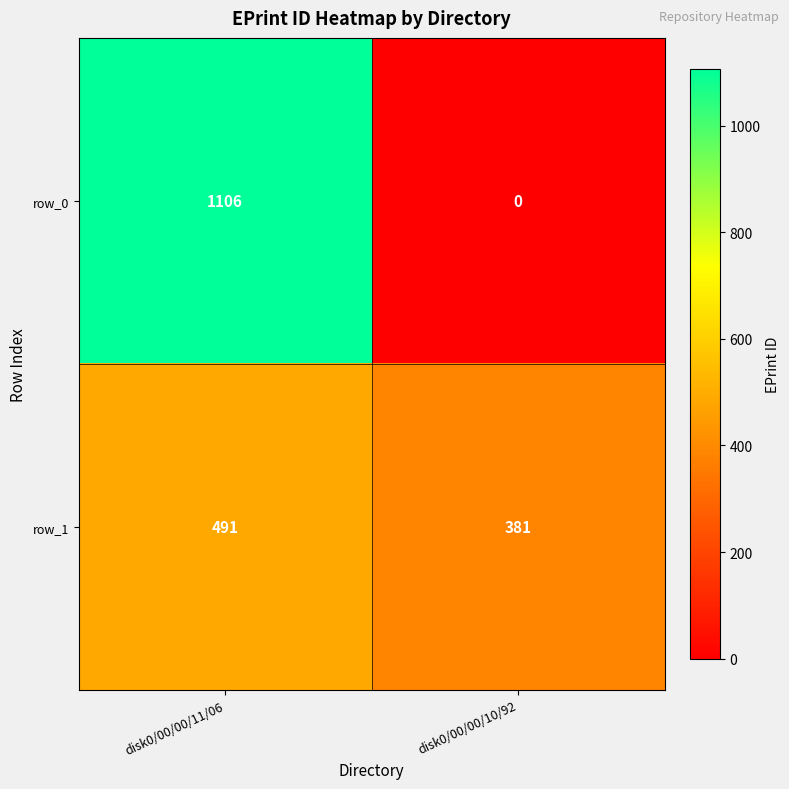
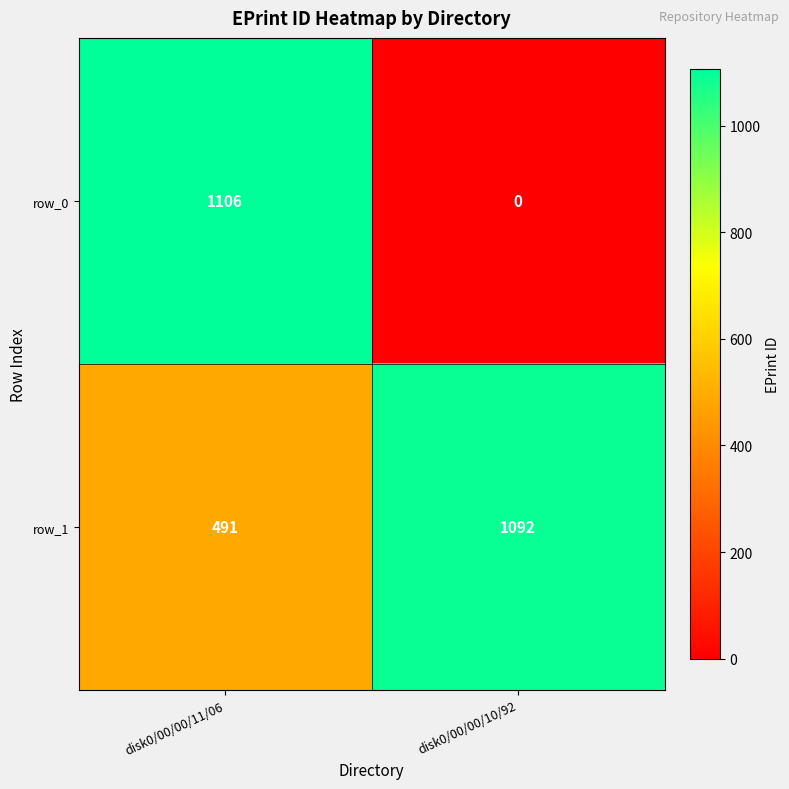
row_1, disk0/00/00/10/92: 381 -> 1092
